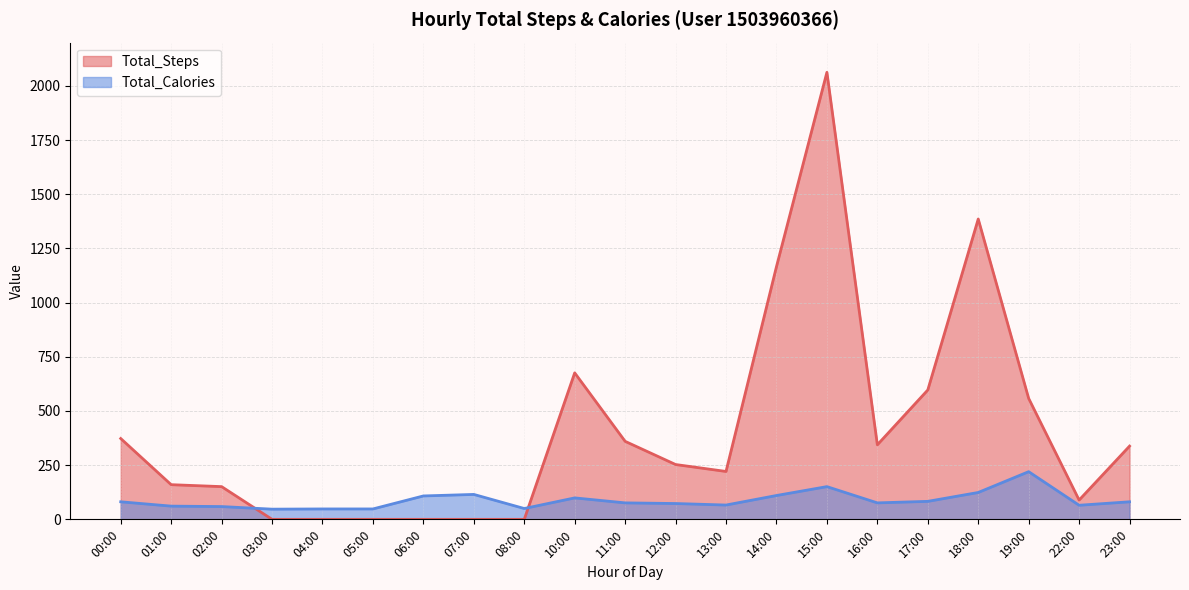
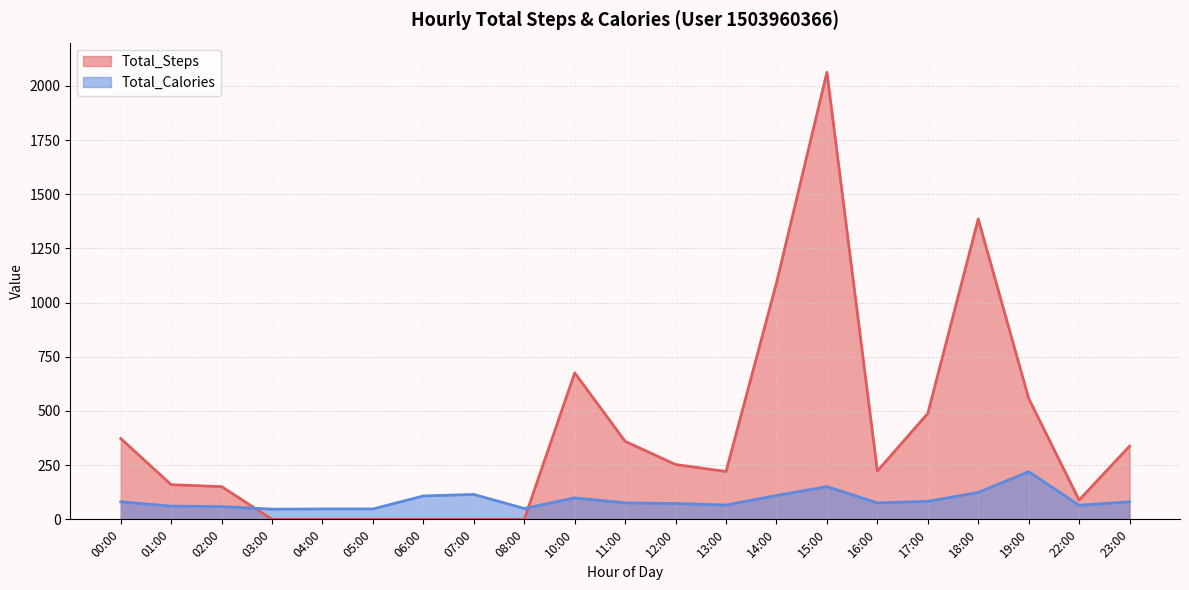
Total_Steps, 14:00: 1170 -> 1090
Total_Steps, 16:00: 340 -> 220
Total_Steps, 17:00: 600 -> 490
